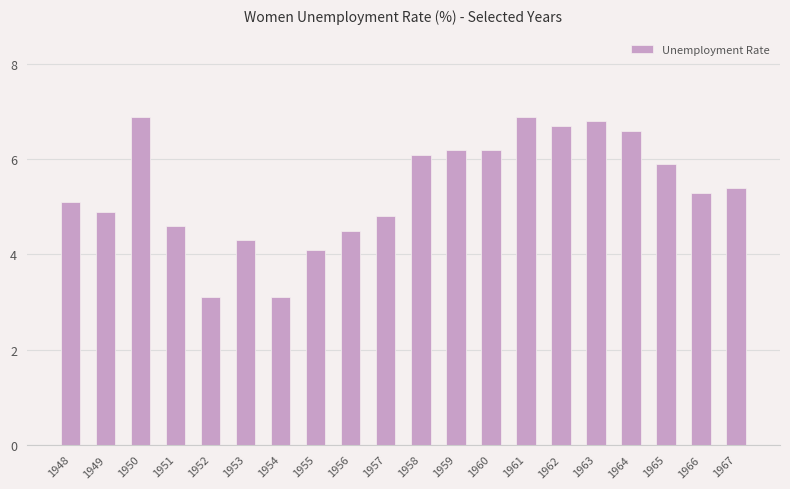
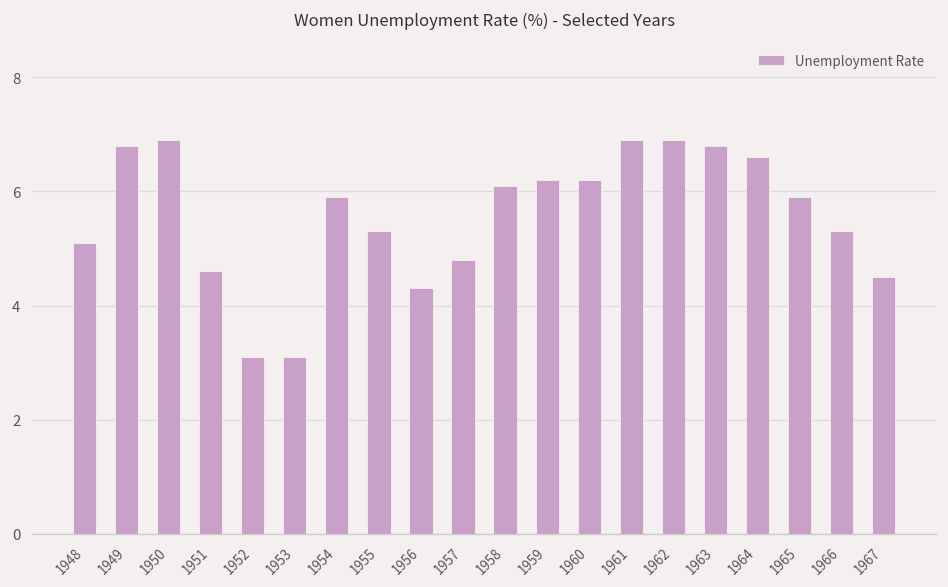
1949: 4.9 -> 6.8
1953: 4.3 -> 3.1
1954: 3.1 -> 5.9
1955: 4.1 -> 5.3
1956: 4.5 -> 4.3
1962: 6.7 -> 6.9
1967: 5.4 -> 4.5
